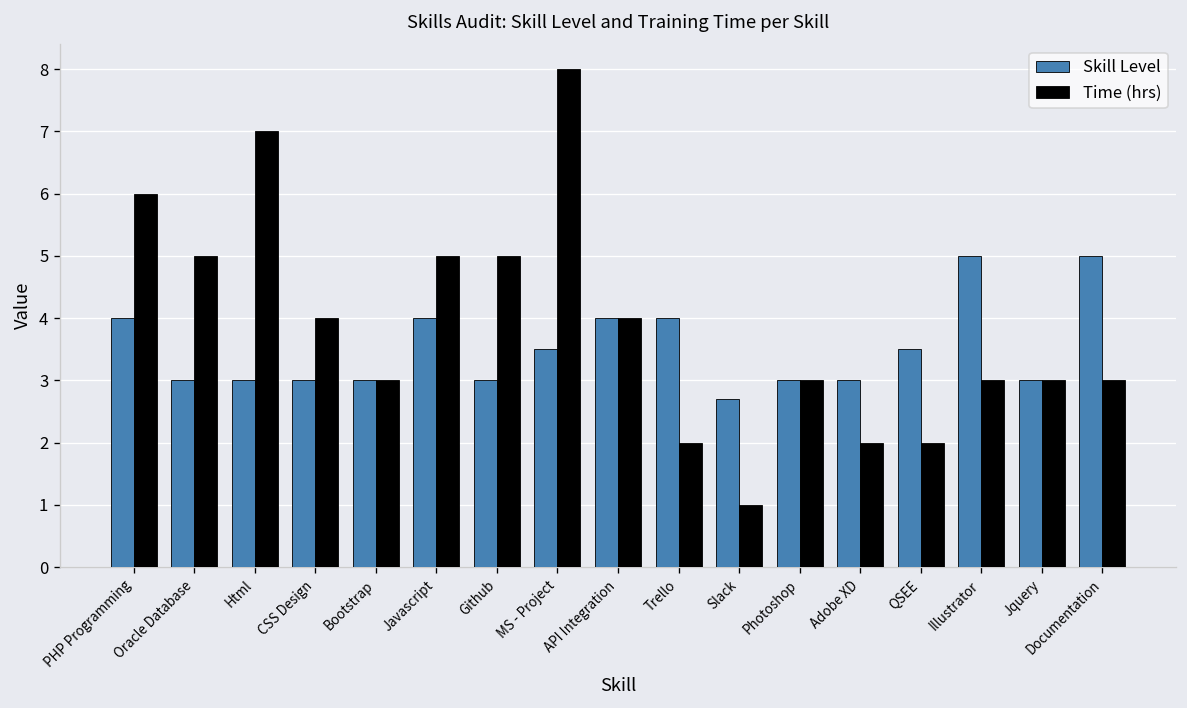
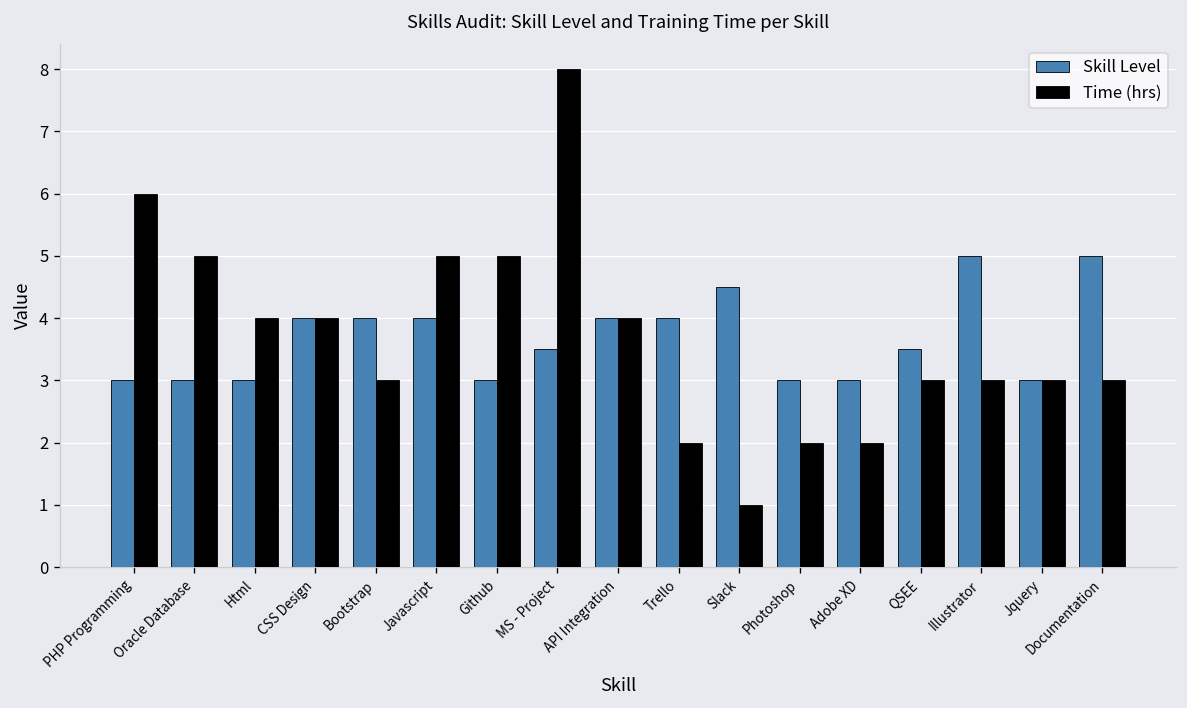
Skill Level, PHP Programming: 4 -> 3
Time (hrs), Html: 7 -> 4
Skill Level, CSS Design: 3 -> 4
Skill Level, Bootstrap: 3 -> 4
Skill Level, Slack: 2.7 -> 4.5
Time (hrs), Photoshop: 3 -> 2
Time (hrs), QSEE: 2 -> 3
